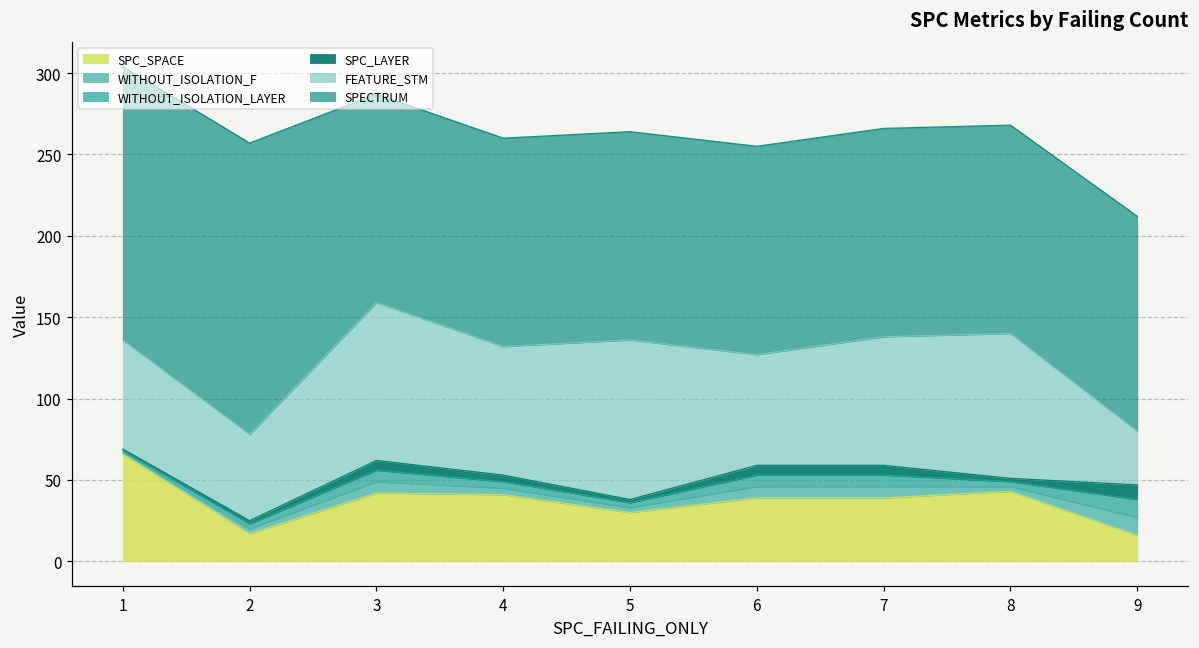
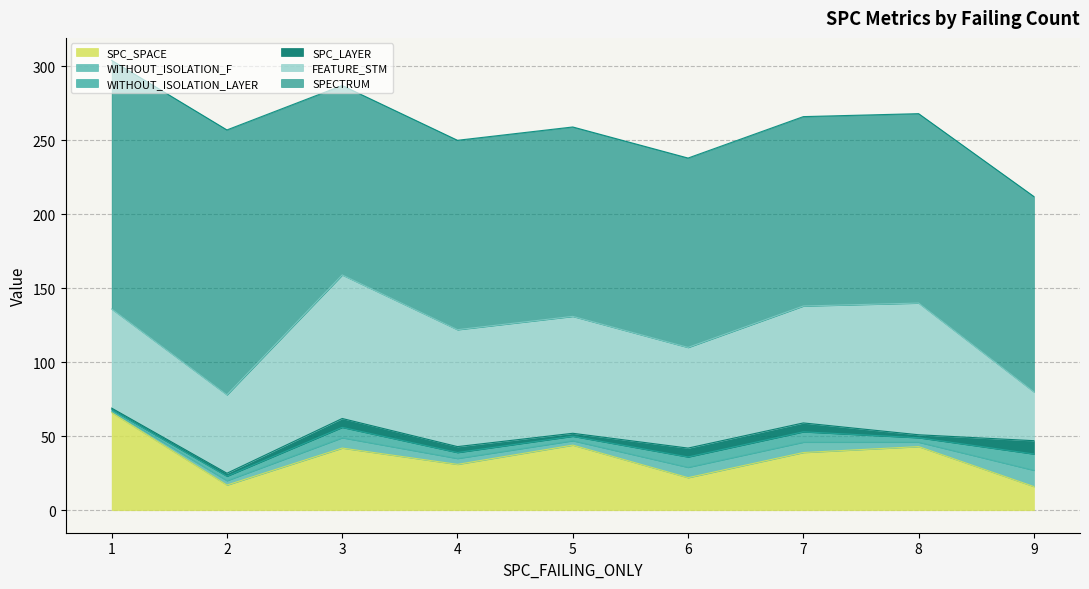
SPC_SPACE, 4: 41 -> 31
SPC_SPACE, 5: 30 -> 44
FEATURE_STM, 5: 98 -> 79
SPC_SPACE, 6: 39 -> 22
